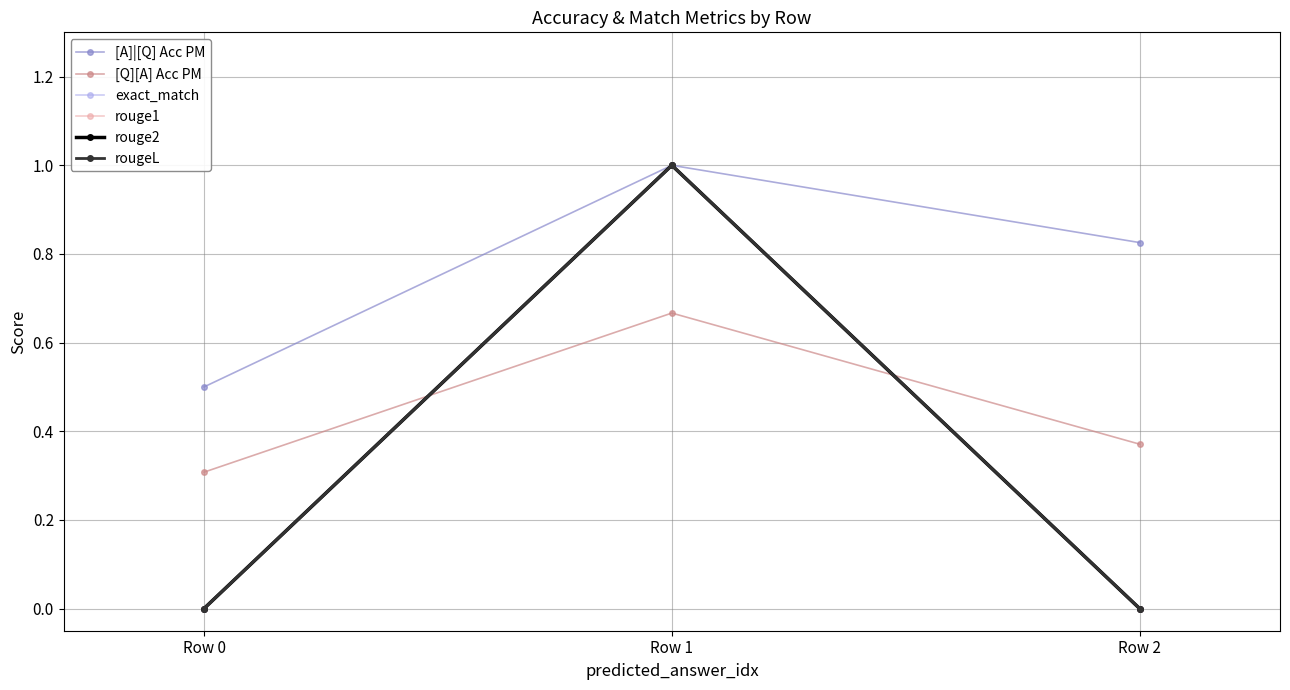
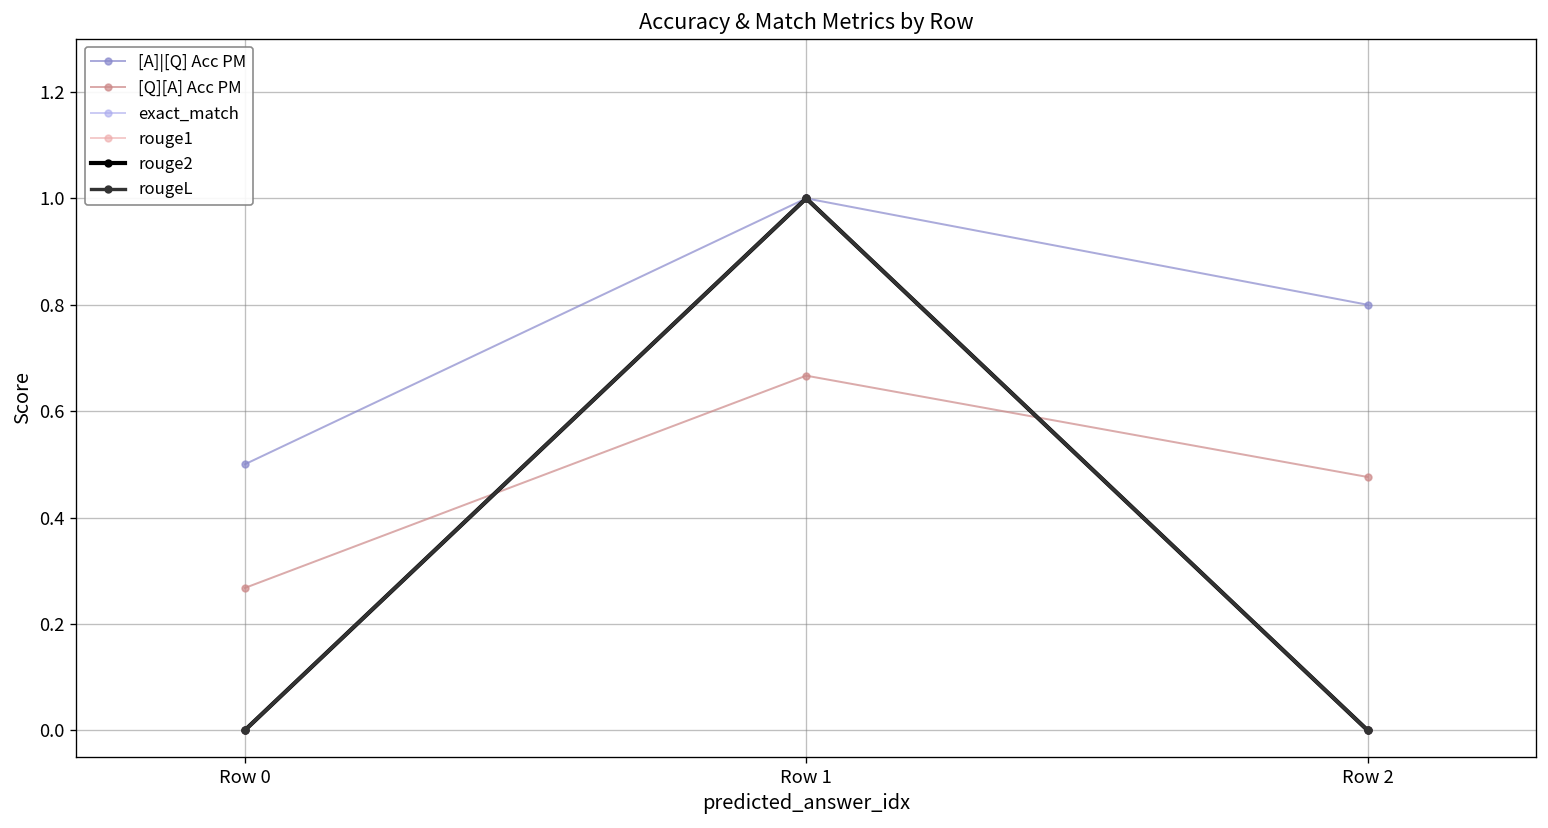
[Q][A] Acc PM, Row 0: 0.31 -> 0.27
[A]|[Q] Acc PM, Row 2: 0.83 -> 0.80
[Q][A] Acc PM, Row 2: 0.37 -> 0.48
